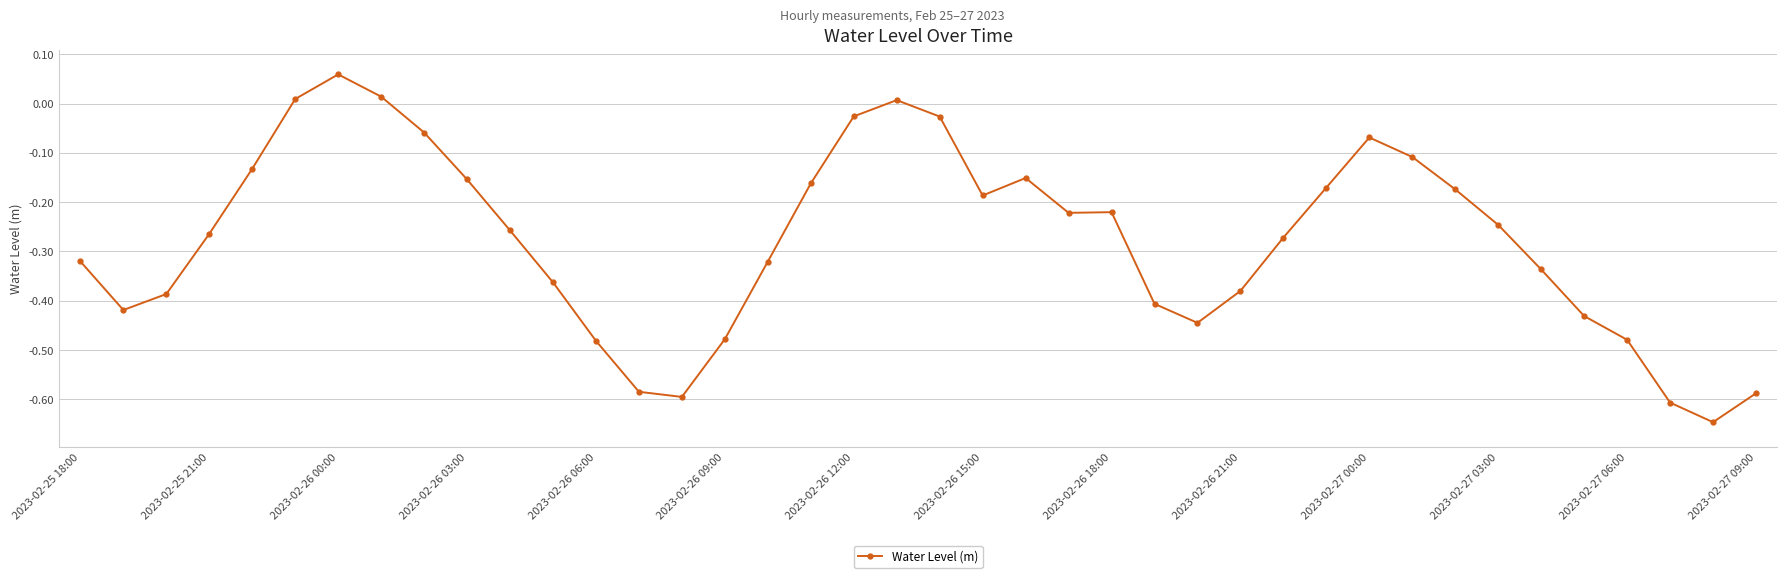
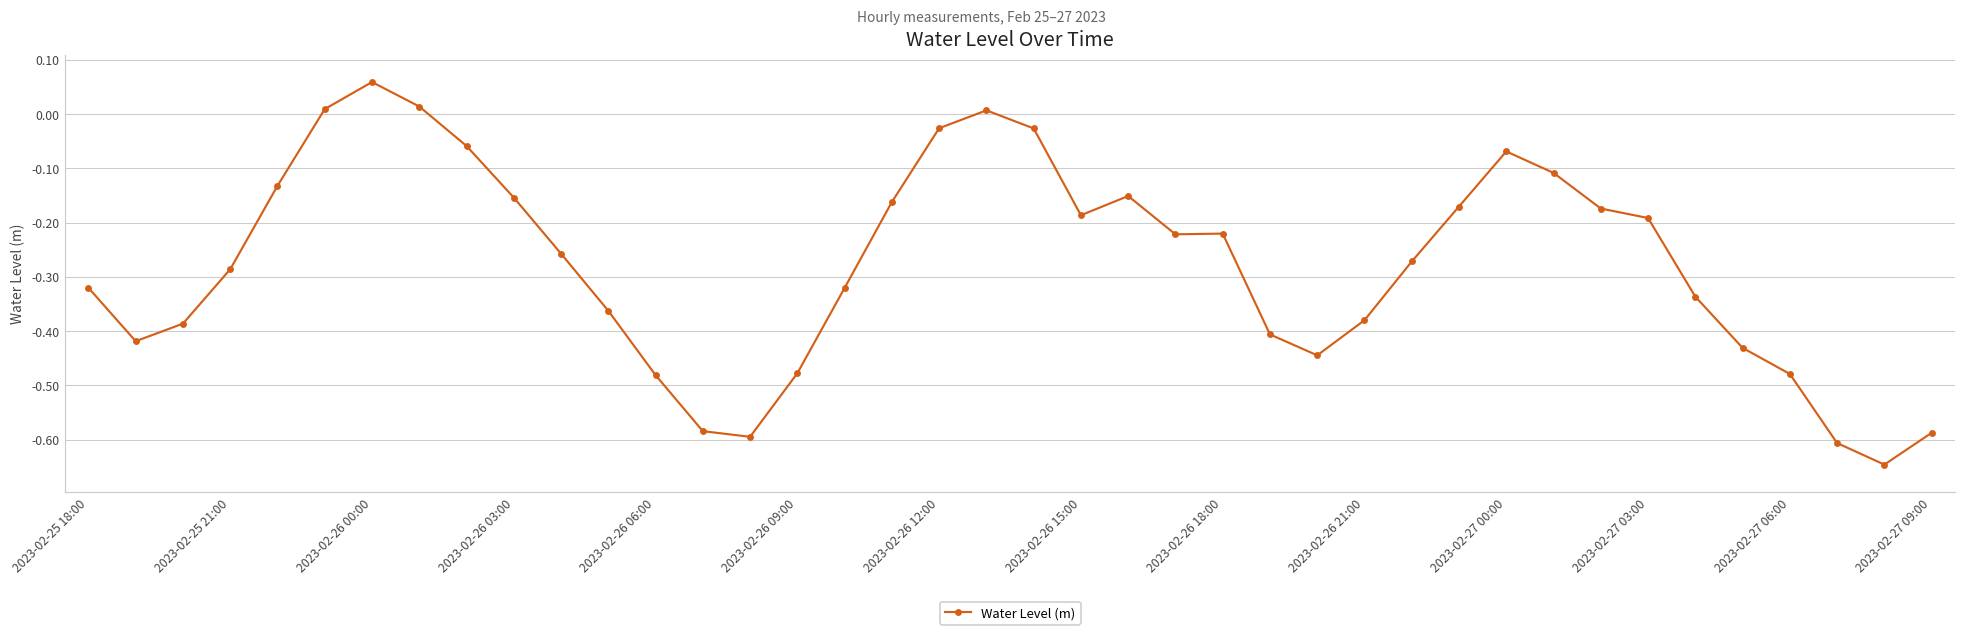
2023-02-25 21:00: -0.26 -> -0.29
2023-02-27 03:00: -0.25 -> -0.19
